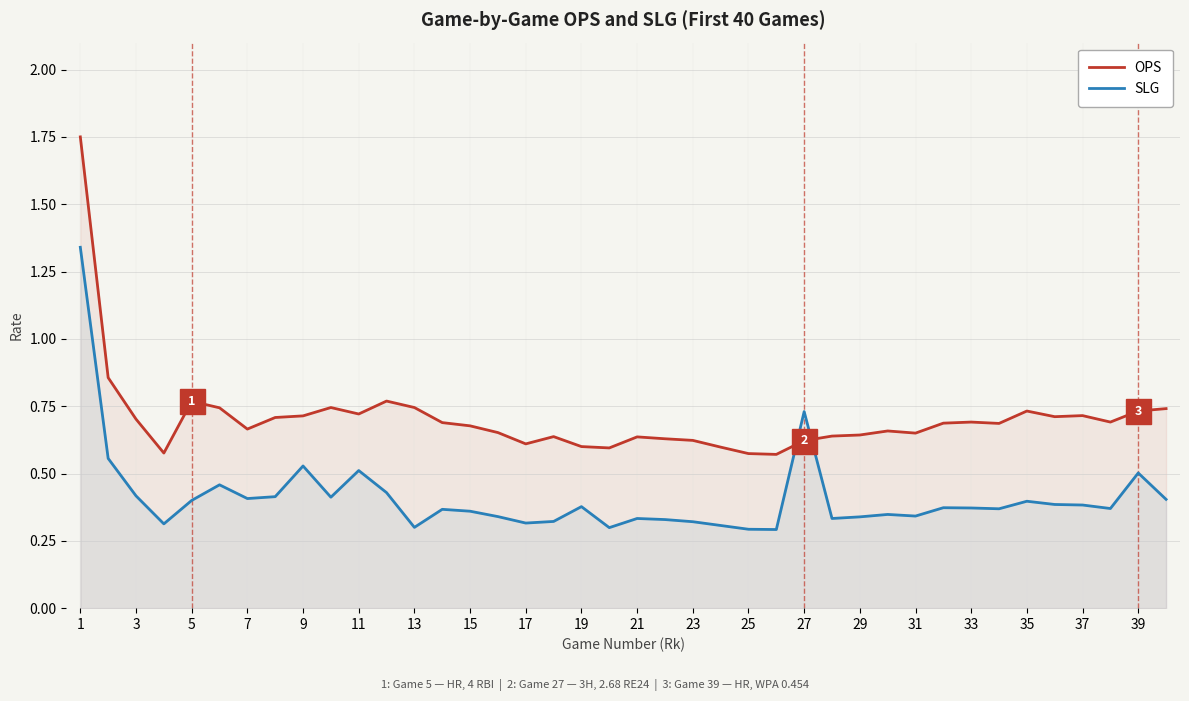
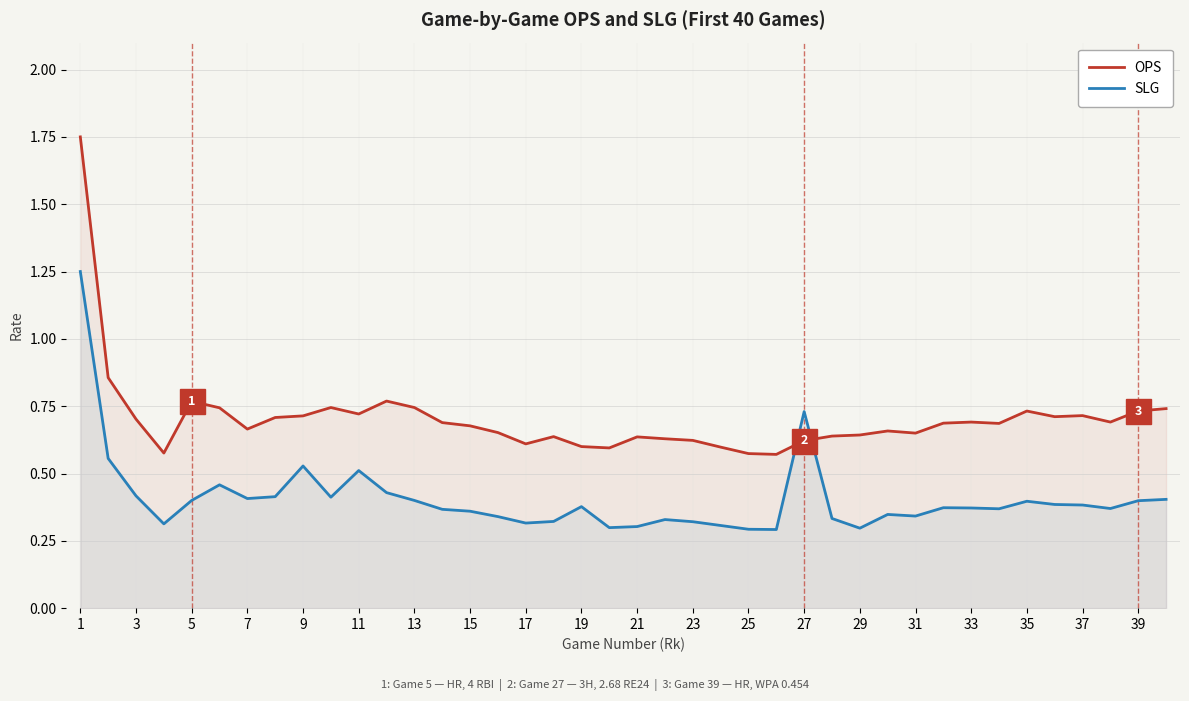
SLG, 1: 1.34 -> 1.25
SLG, 13: 0.3 -> 0.4
SLG, 21: 0.33 -> 0.30
SLG, 29: 0.34 -> 0.30
SLG, 39: 0.50 -> 0.40
